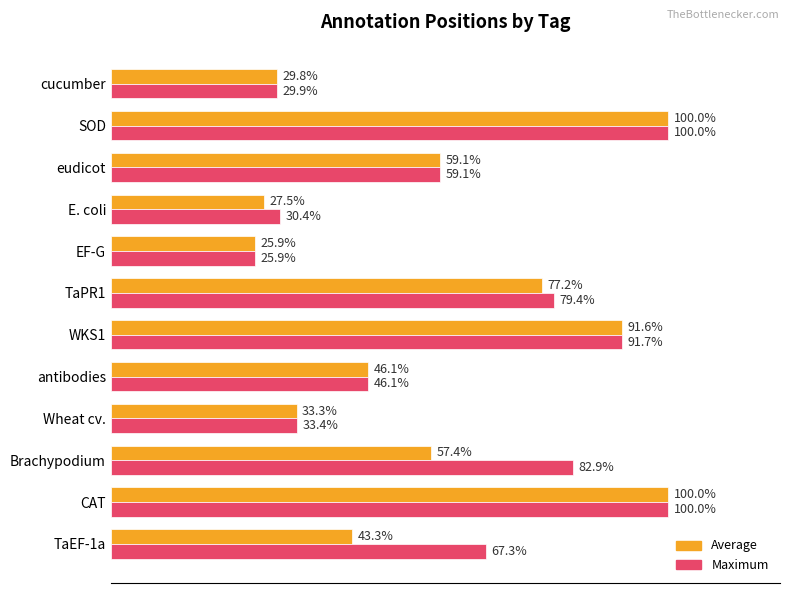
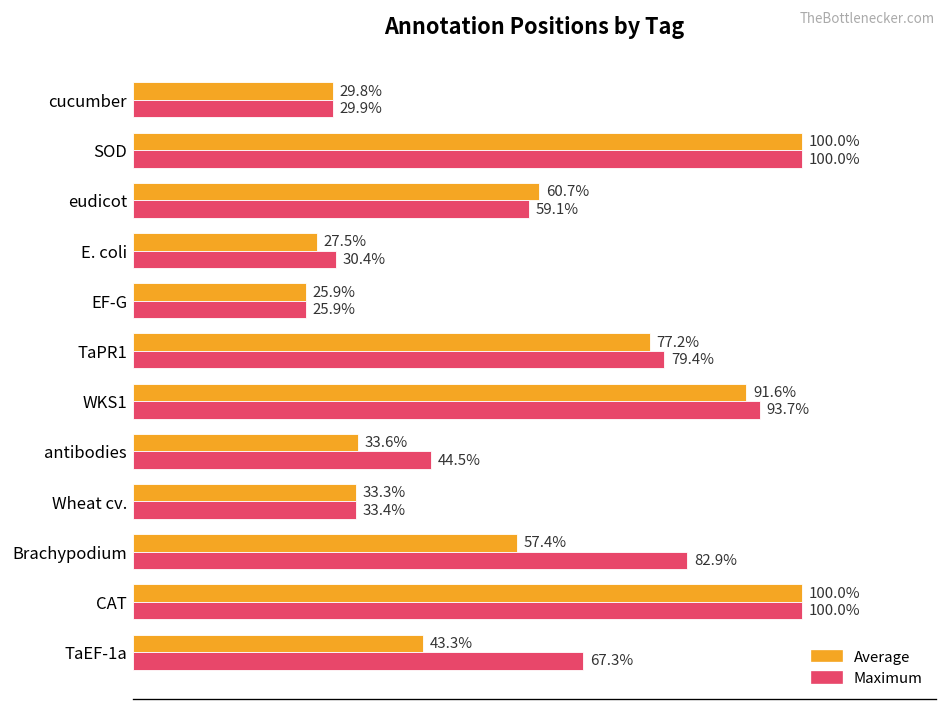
Average, eudicot: 59.1% -> 60.7%
Maximum, WKS1: 91.7% -> 93.7%
Average, antibodies: 46.1% -> 33.6%
Maximum, antibodies: 46.1% -> 44.5%
